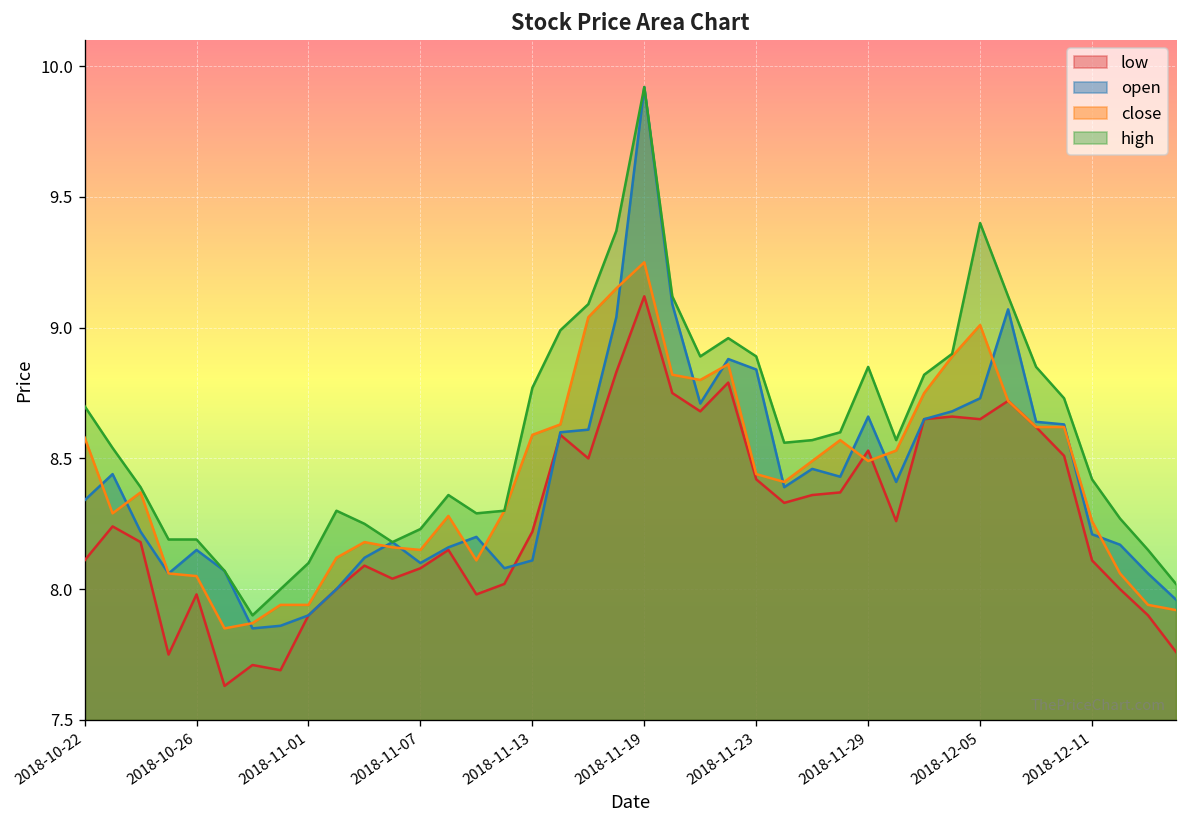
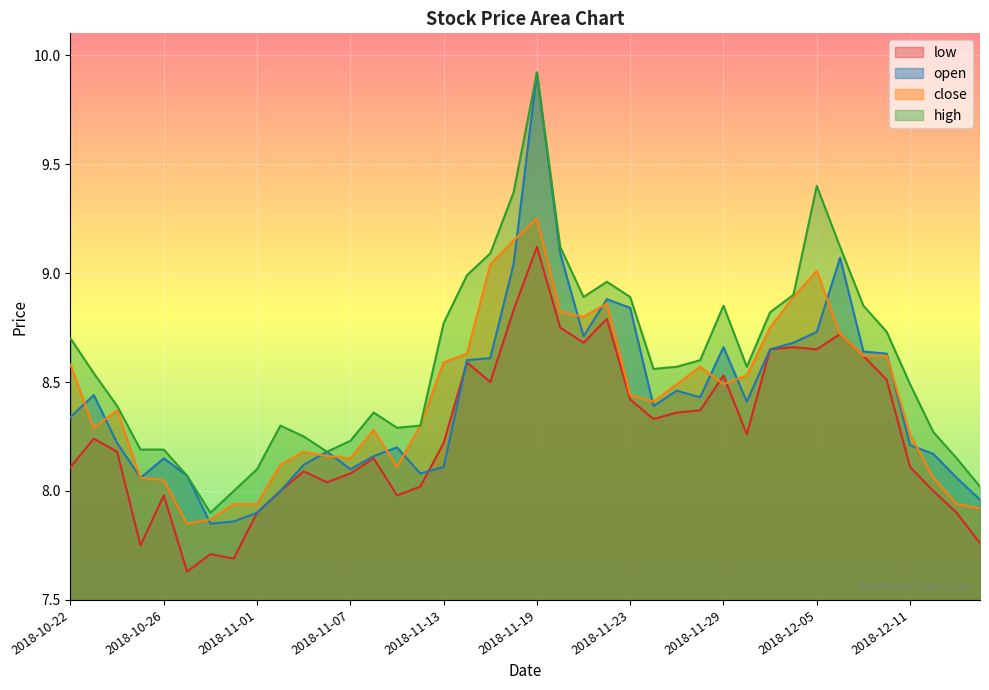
high, 2018-12-11: 8.42 -> 8.49
